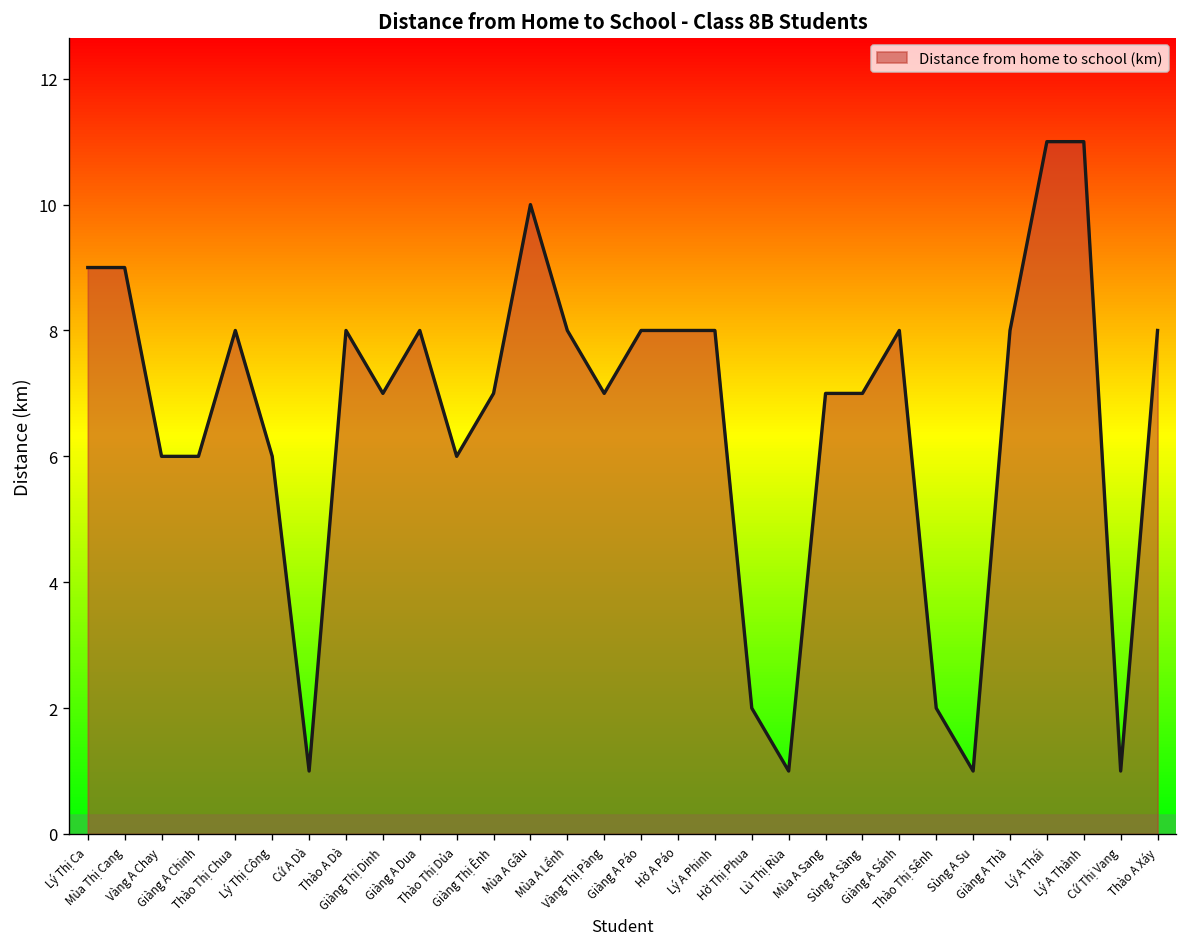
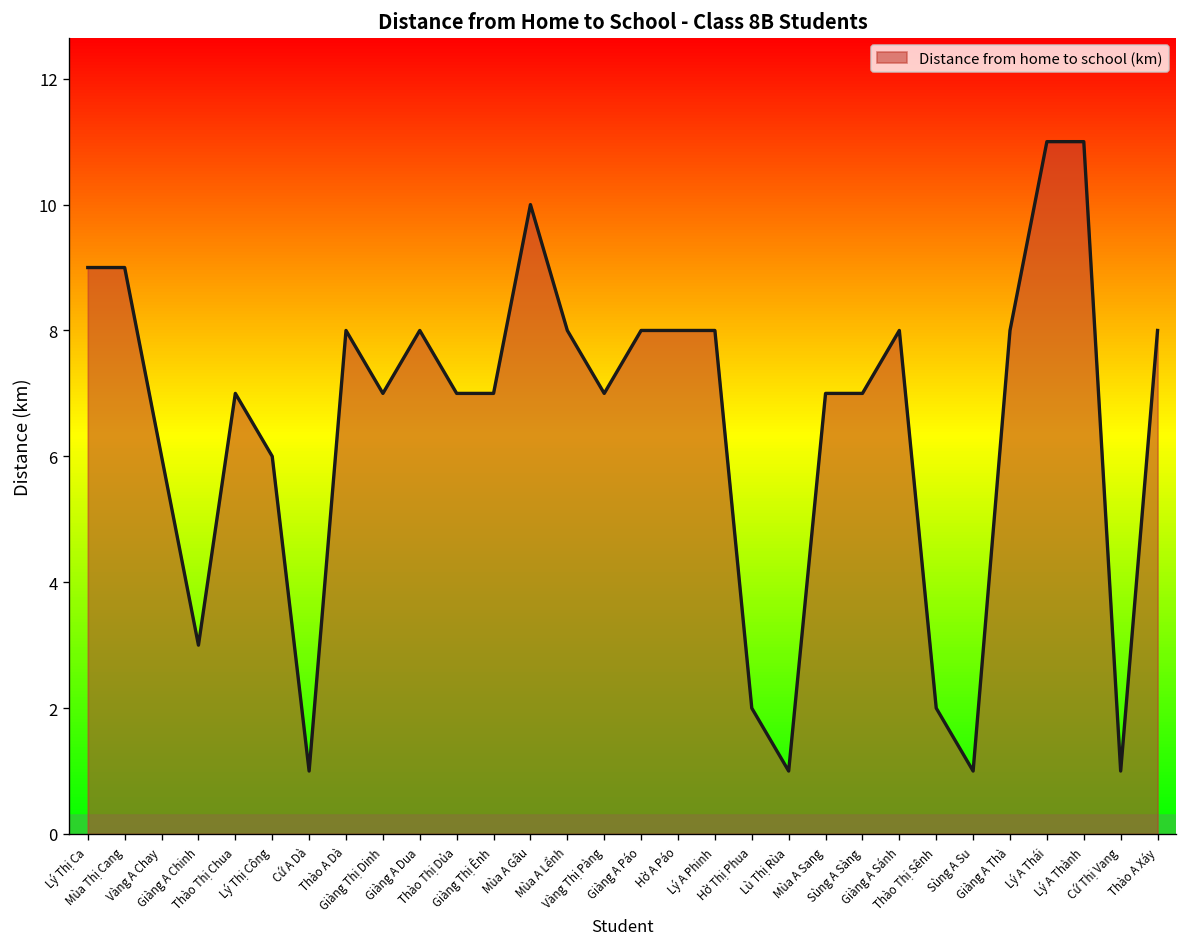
Giàng A Chinh: 6 -> 3
Thào Thị Chua: 8 -> 7
Thào Thị Dủa: 6 -> 7
